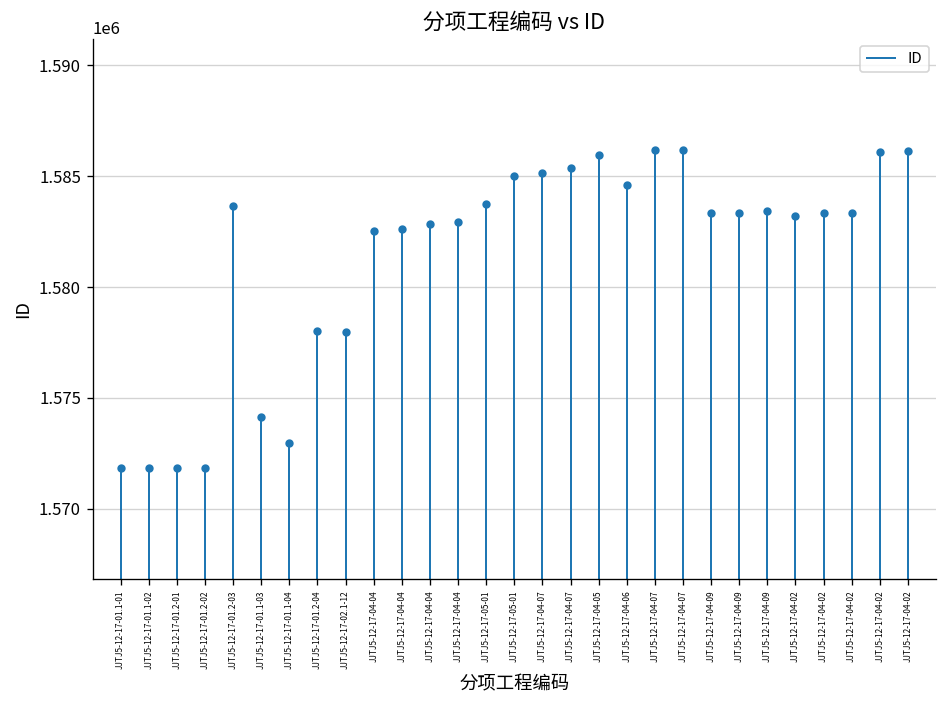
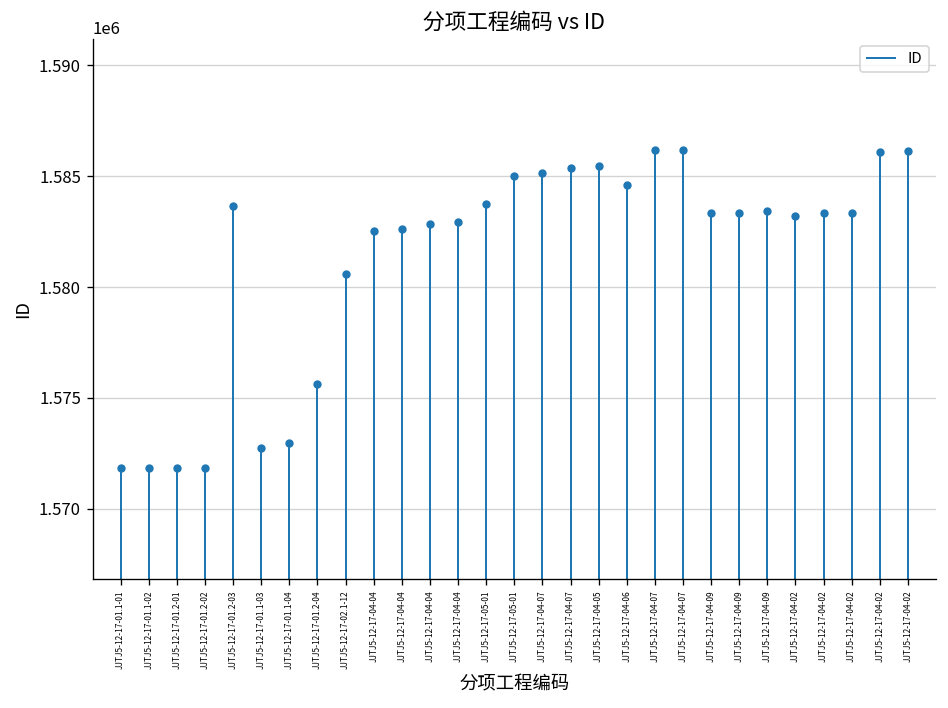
JJTJ5-12-17-01.1-03: 1574100 -> 1572700
JJTJ5-12-17-01.2-04: 1578000 -> 1575600
JJTJ5-12-17-02.1-12: 1578000 -> 1580600
JJTJ5-12-17-04-05: 1585900 -> 1585500
